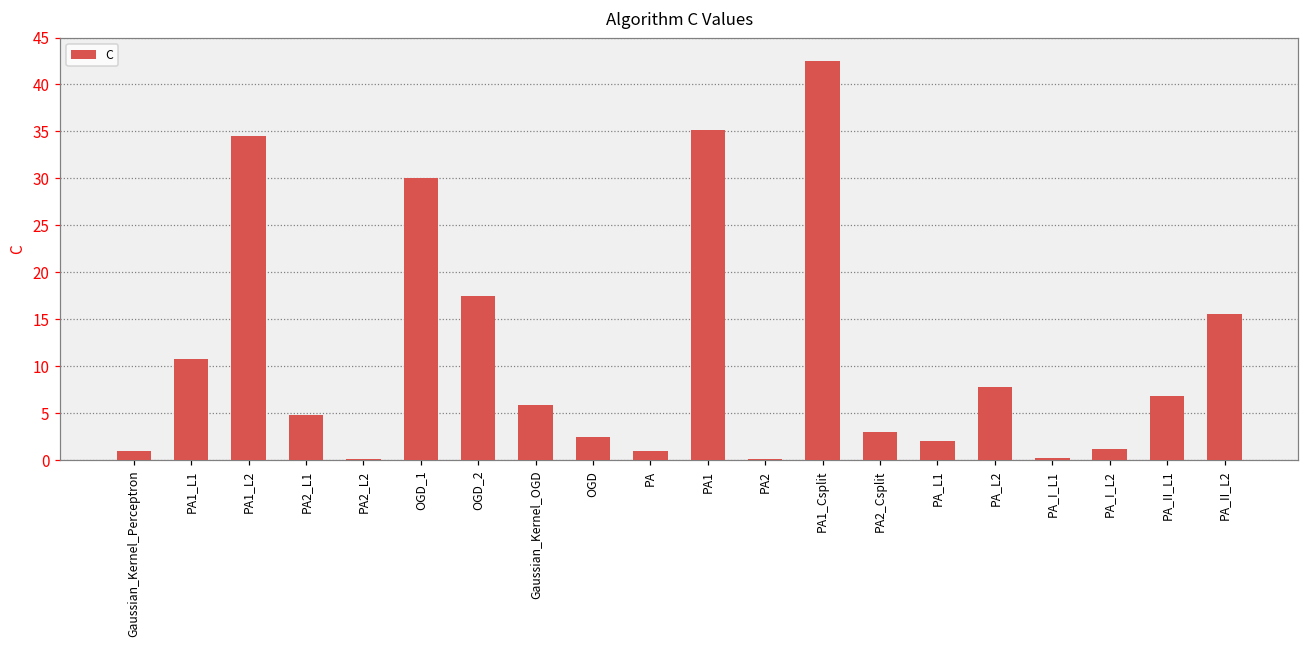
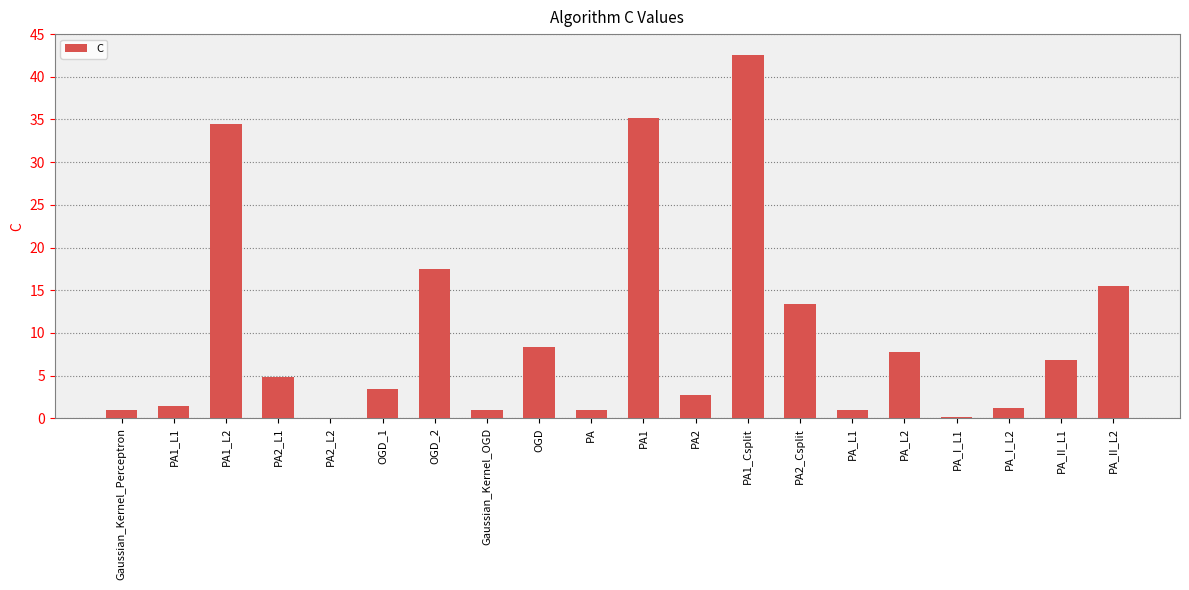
PA1_L1: 11 -> 1
OGD_1: 30 -> 3
Gaussian_Kernel_OGD: 6 -> 1
OGD: 3 -> 8
PA2: 0 -> 3
PA2_Csplit: 3 -> 13
PA_L1: 2 -> 1
